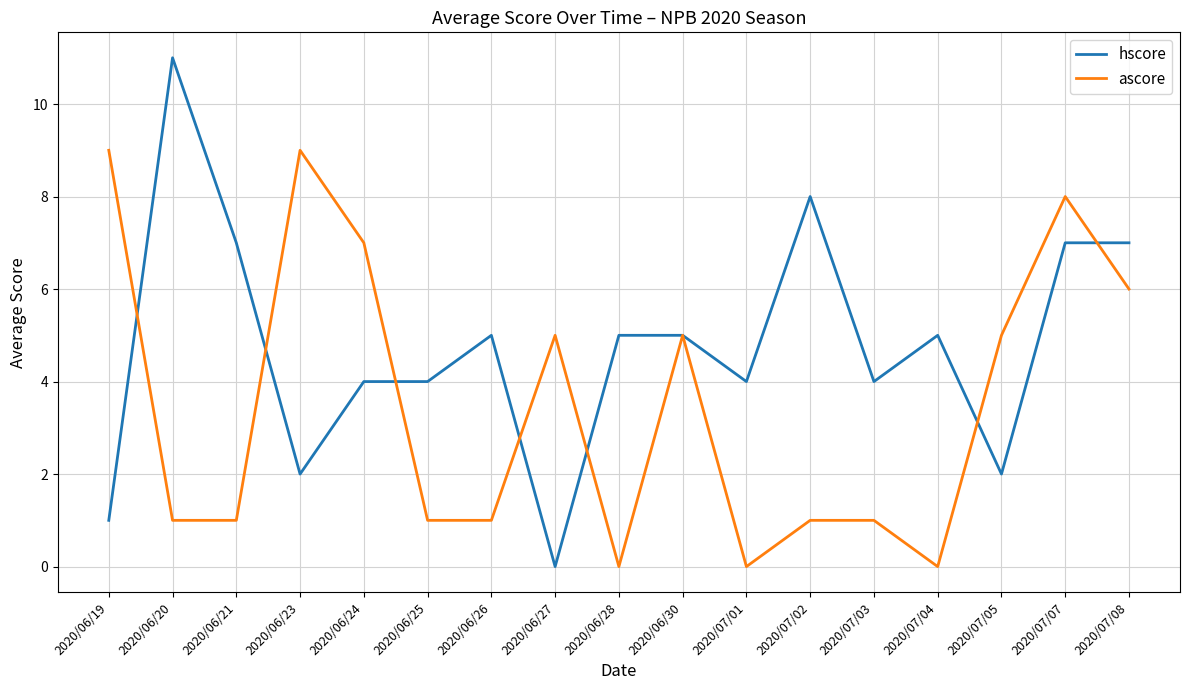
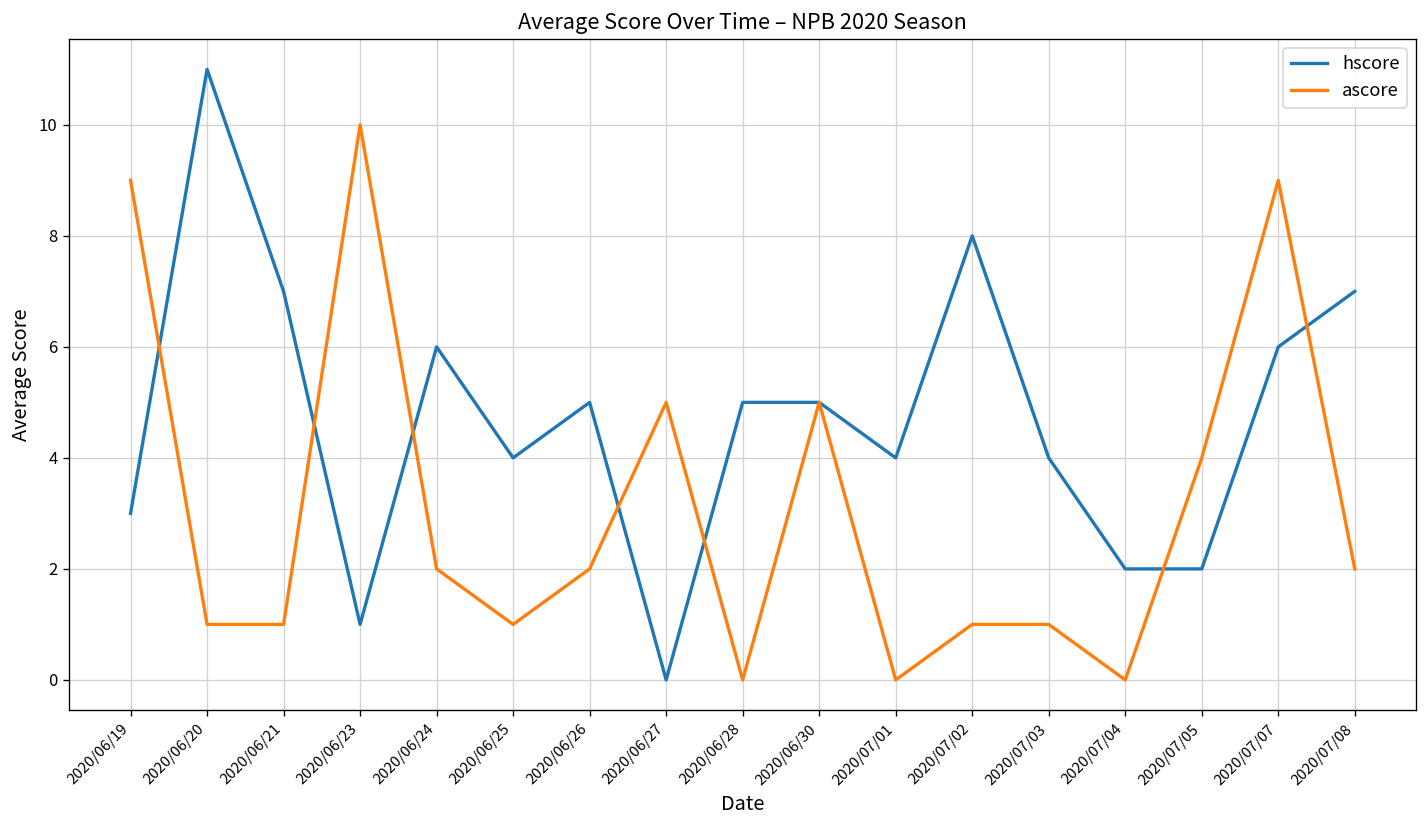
hscore, 2020/06/19: 1 -> 3
hscore, 2020/06/23: 2 -> 1
ascore, 2020/06/23: 9 -> 10
hscore, 2020/06/24: 4 -> 6
ascore, 2020/06/24: 7 -> 2
ascore, 2020/06/26: 1 -> 2
hscore, 2020/07/04: 5 -> 2
ascore, 2020/07/05: 5 -> 4
hscore, 2020/07/07: 7 -> 6
ascore, 2020/07/07: 8 -> 9
ascore, 2020/07/08: 6 -> 2
